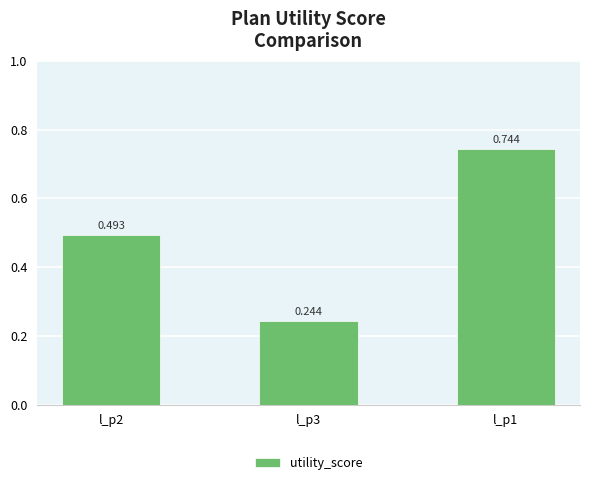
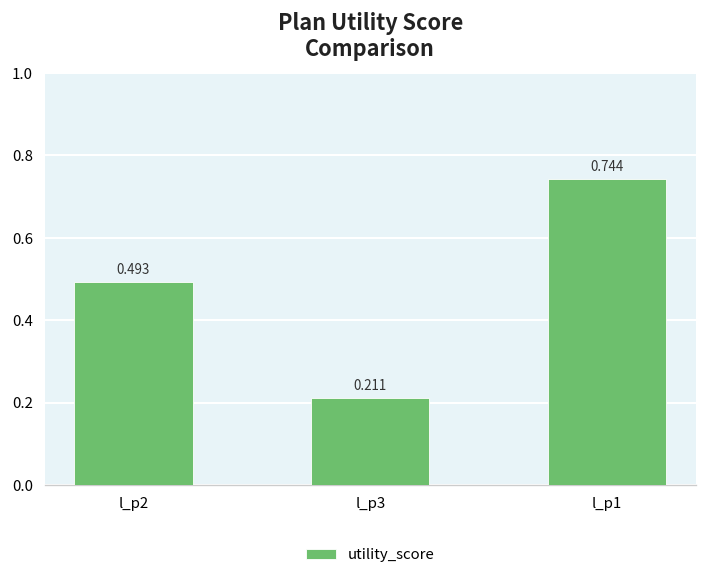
l_p3: 0.244 -> 0.211
